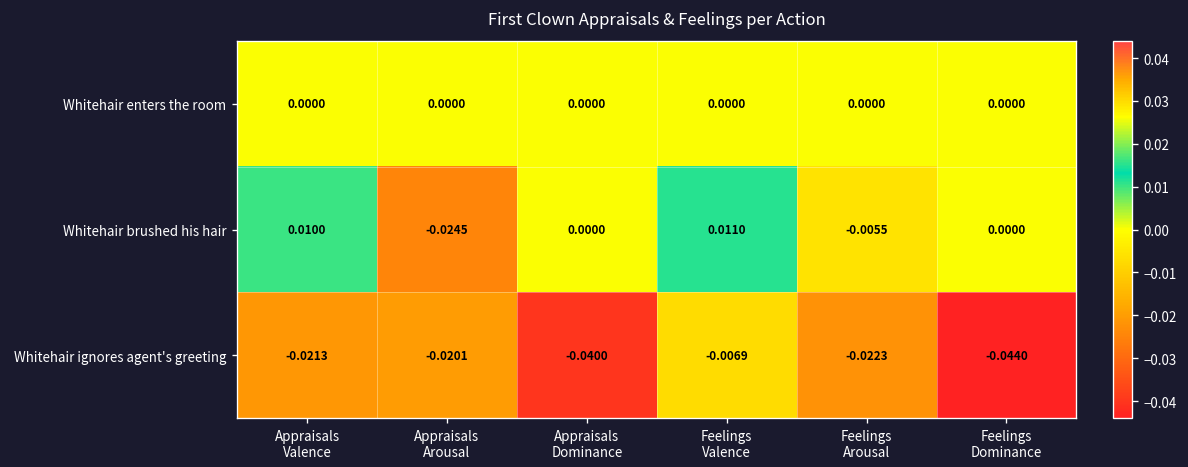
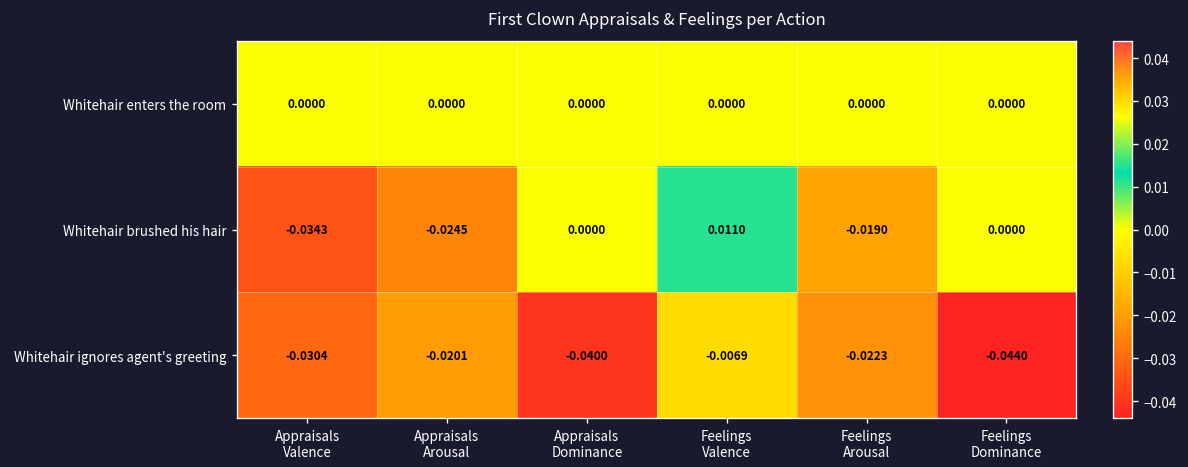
Whitehair brushed his hair, Appraisals Valence: 0.0100 -> -0.0343
Whitehair brushed his hair, Feelings Arousal: -0.0055 -> -0.0190
Whitehair ignores agent's greeting, Appraisals Valence: -0.0213 -> -0.0304
